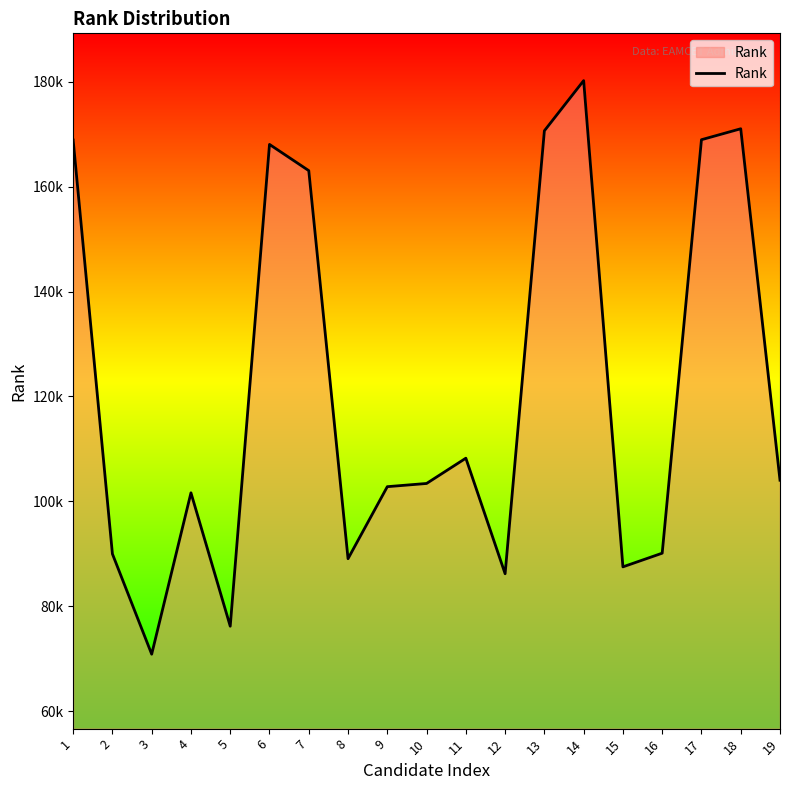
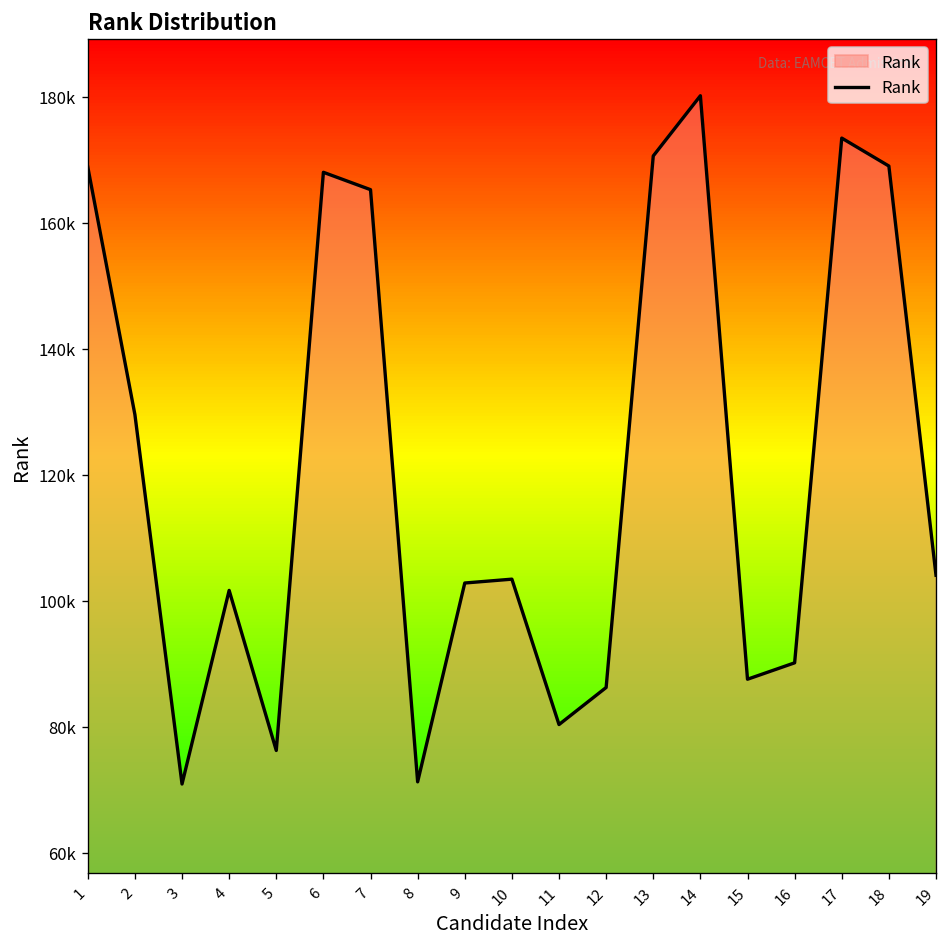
2: 90000 -> 130000
7: 163000 -> 165000
8: 89000 -> 71000
11: 108000 -> 80000
17: 169000 -> 173000
18: 171000 -> 169000
